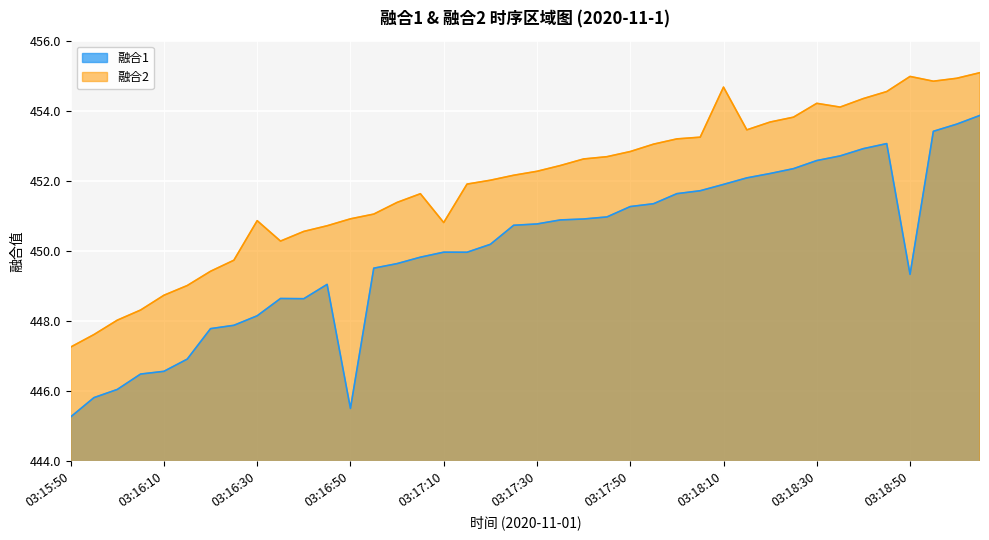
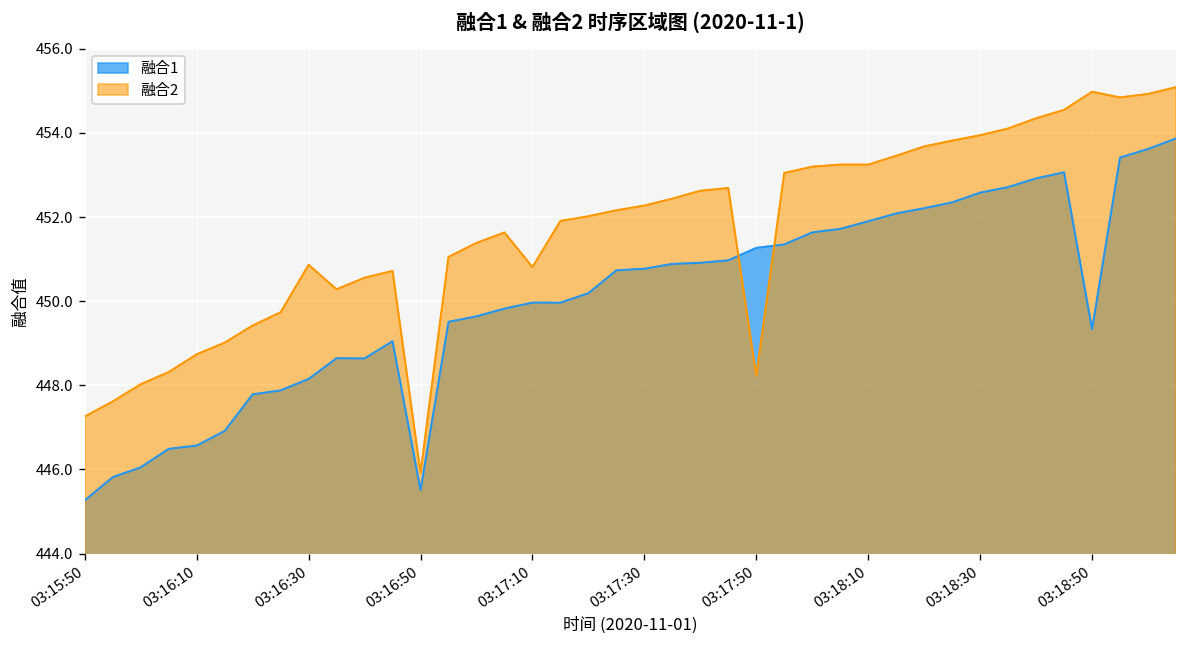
融合2, 03:16:50: 450.9 -> 445.9
融合2, 03:17:50: 452.8 -> 448.2
融合2, 03:18:10: 454.7 -> 453.2
融合2, 03:18:30: 454.2 -> 453.9
